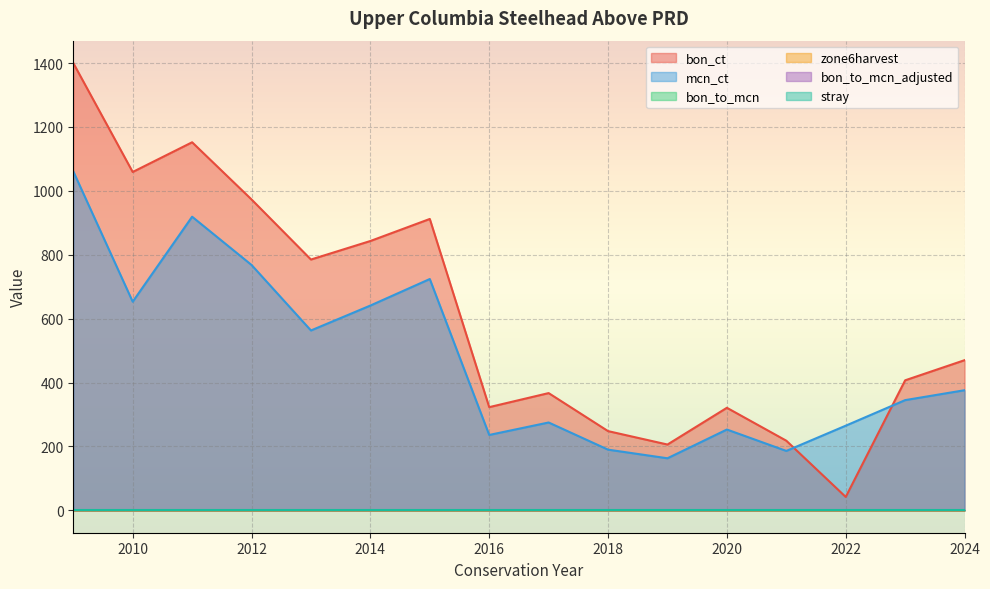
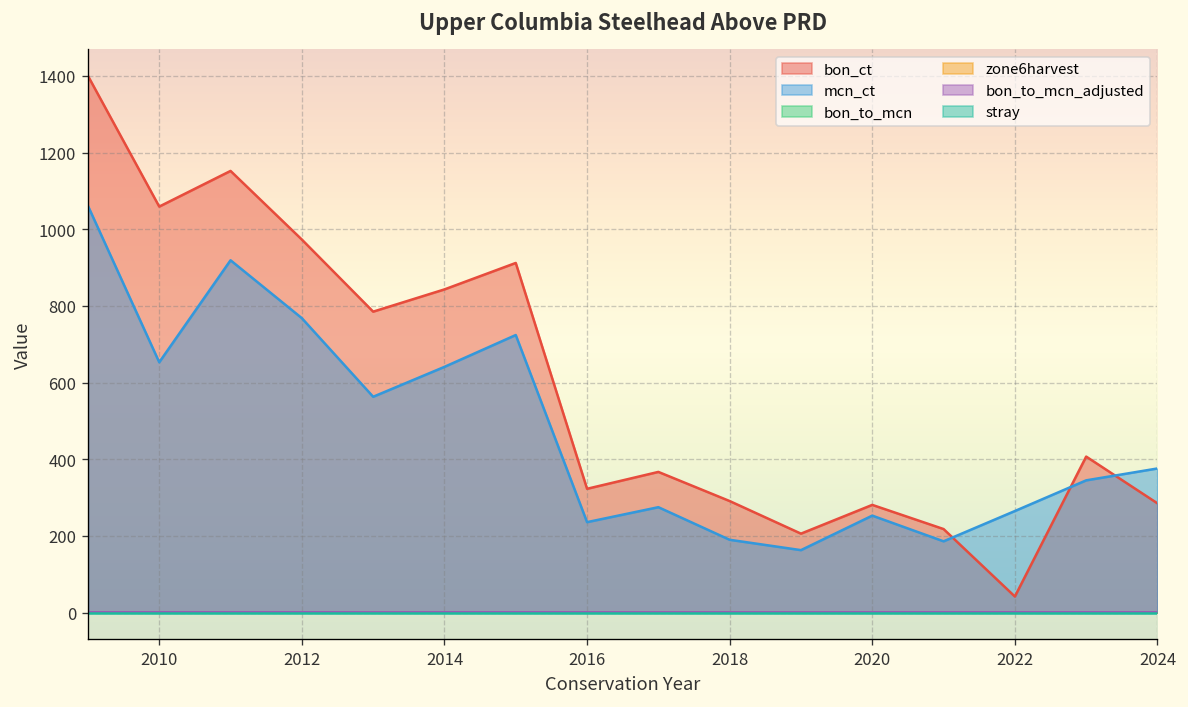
bon_ct, 2018: 250 -> 290
bon_ct, 2020: 320 -> 280
bon_ct, 2024: 470 -> 290
